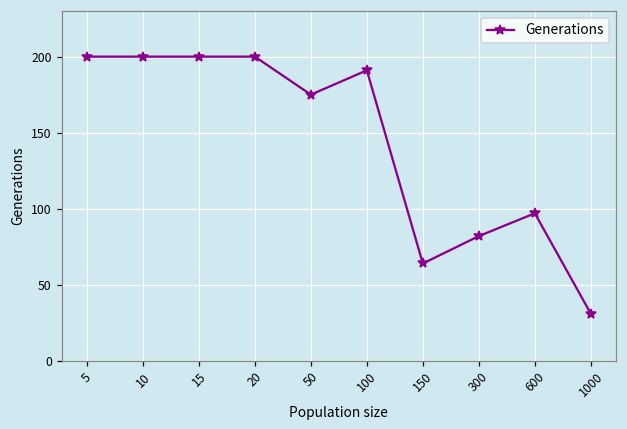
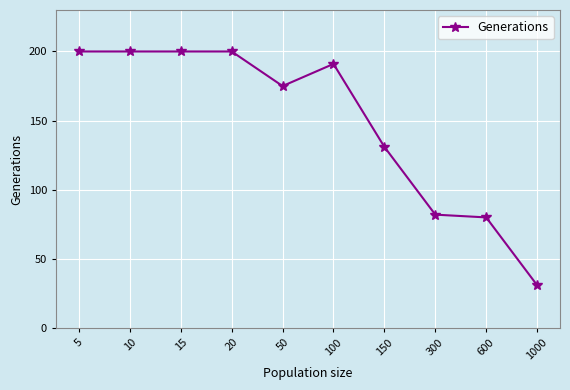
150: 64 -> 131
600: 97 -> 80
